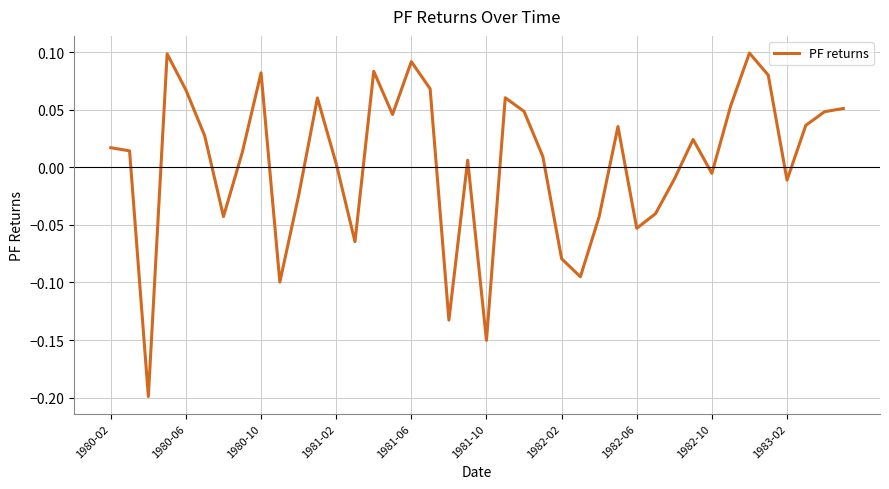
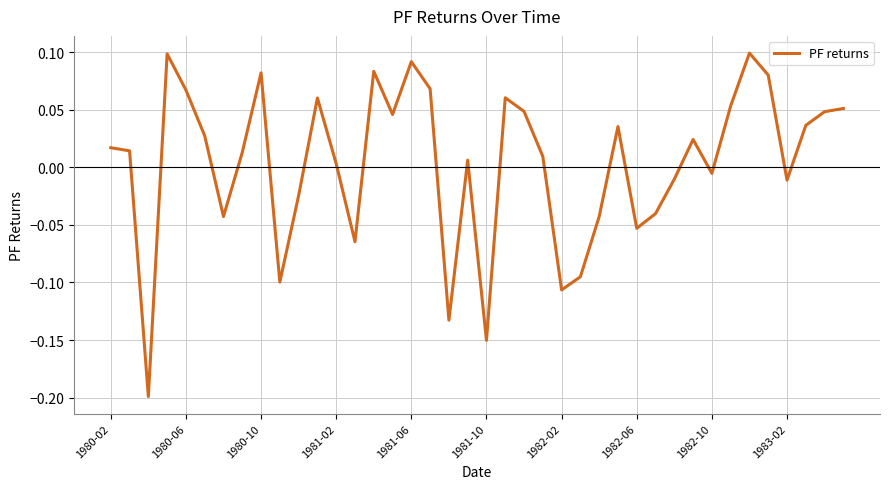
1982-02: -0.079 -> -0.106
